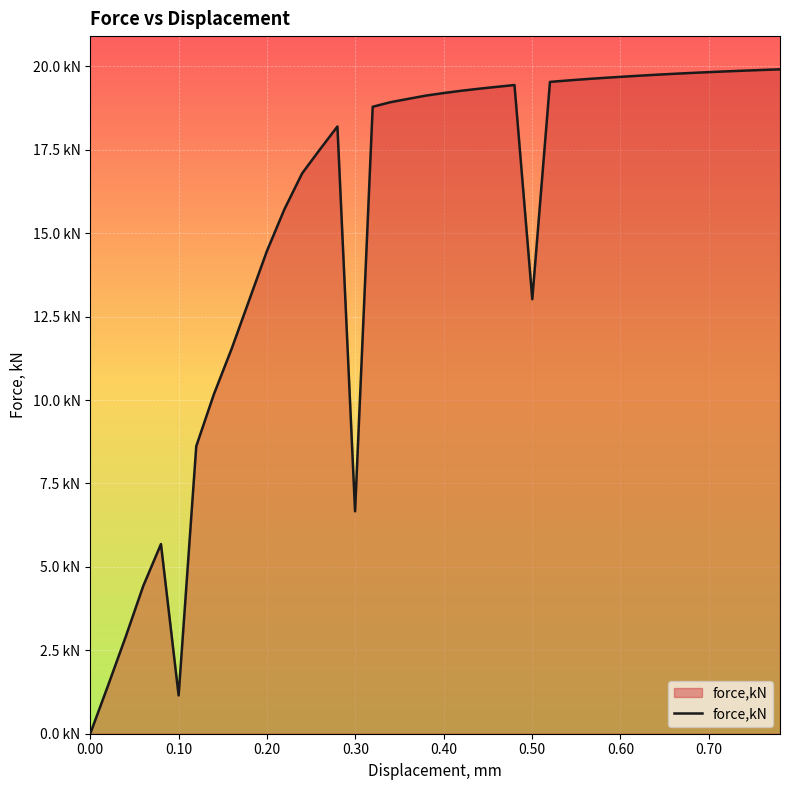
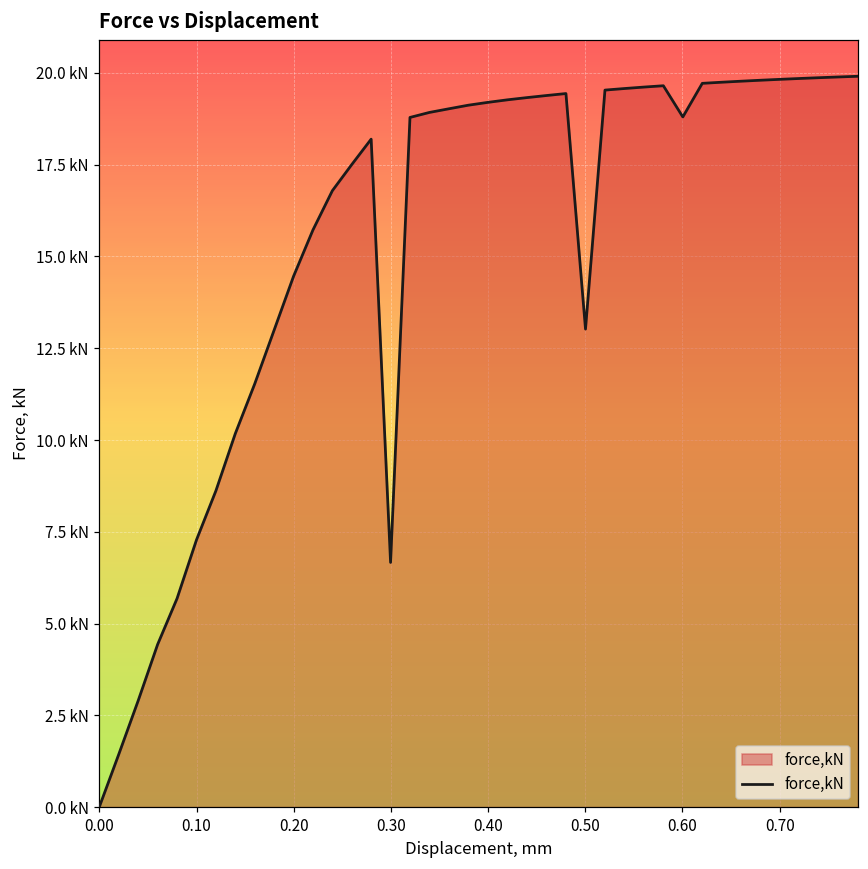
0.10: 1.1 kN -> 7.3 kN
0.60: 19.7 kN -> 18.8 kN
